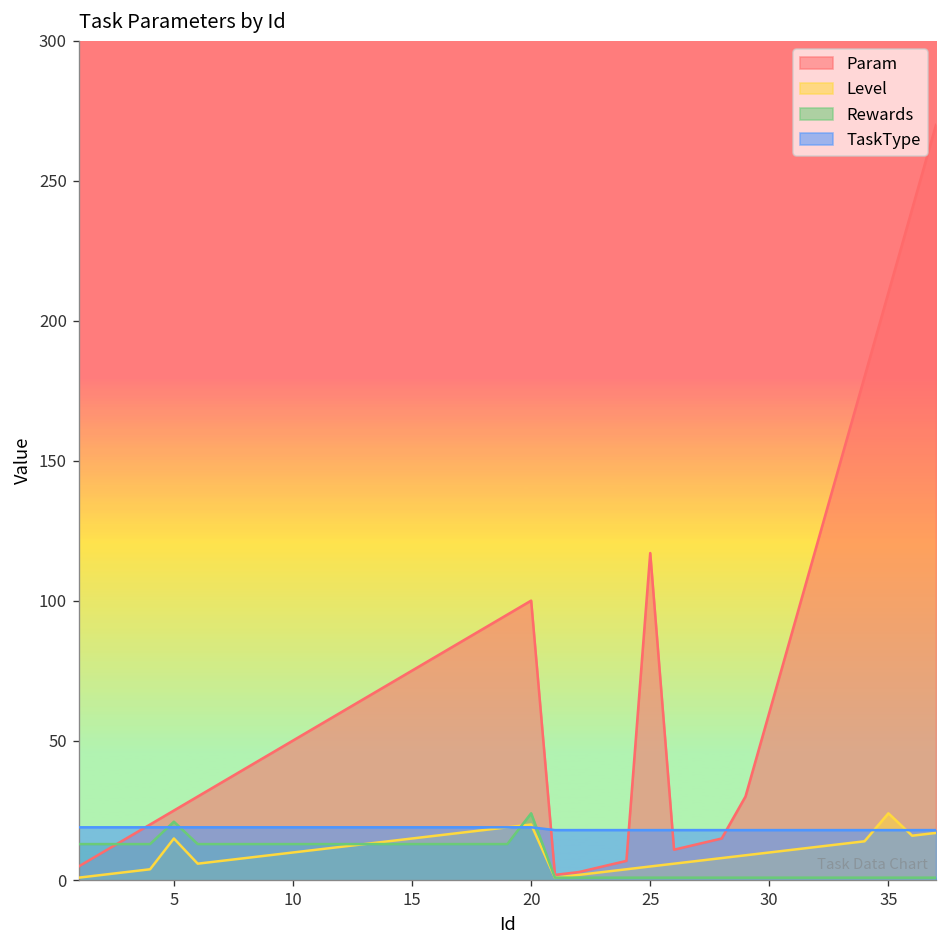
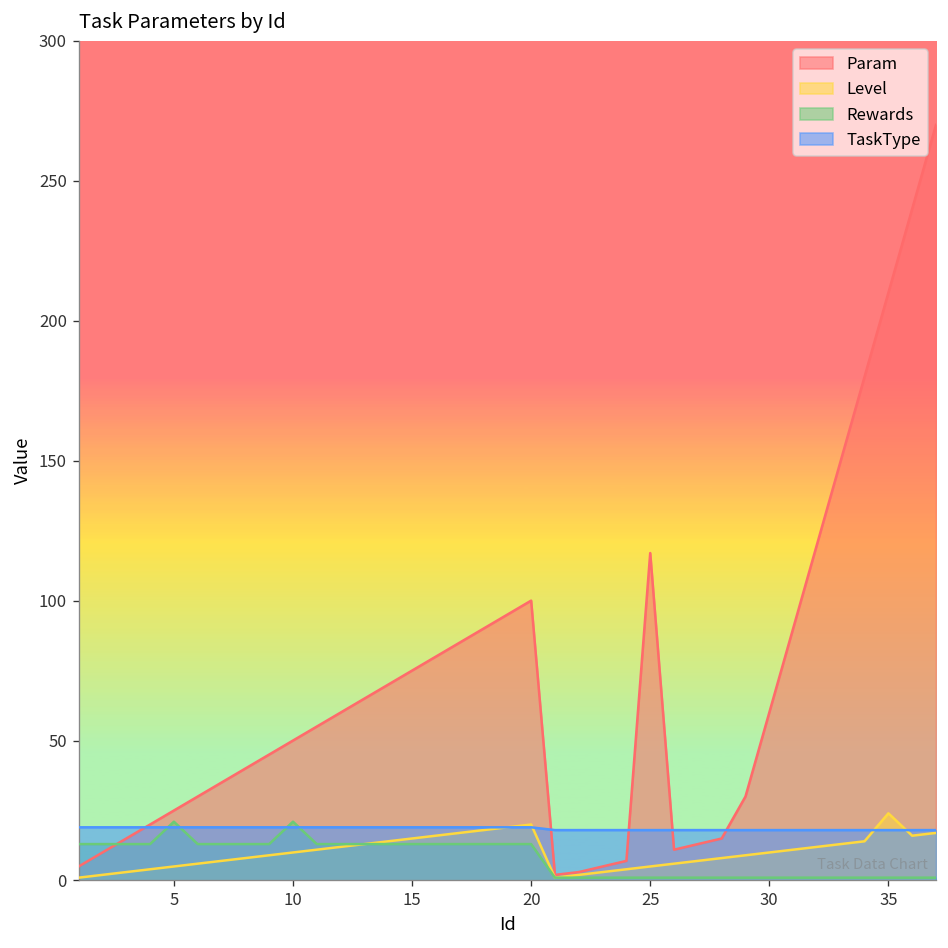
Level, 5: 15 -> 5
Rewards, 10: 13 -> 21
Rewards, 20: 24 -> 13
